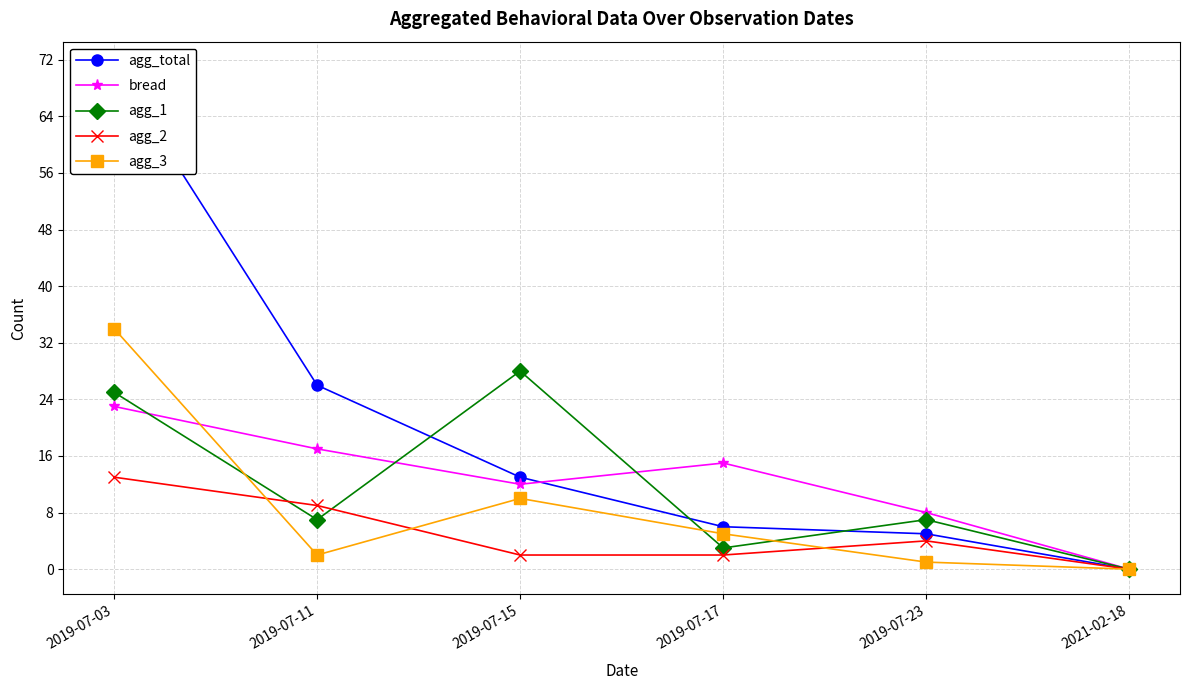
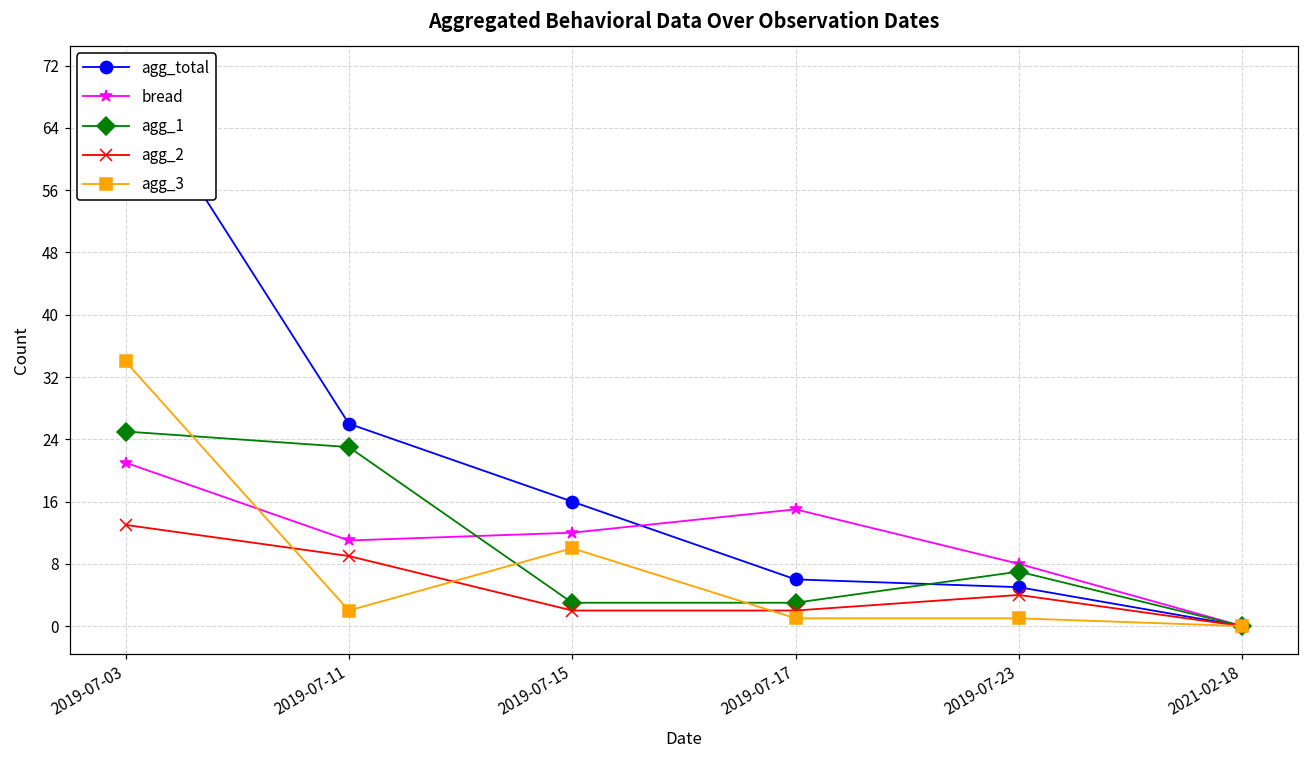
bread, 2019-07-03: 23 -> 21
bread, 2019-07-11: 17 -> 11
agg_1, 2019-07-11: 7 -> 23
agg_total, 2019-07-15: 13 -> 16
agg_1, 2019-07-15: 28 -> 3
agg_3, 2019-07-17: 5 -> 1
